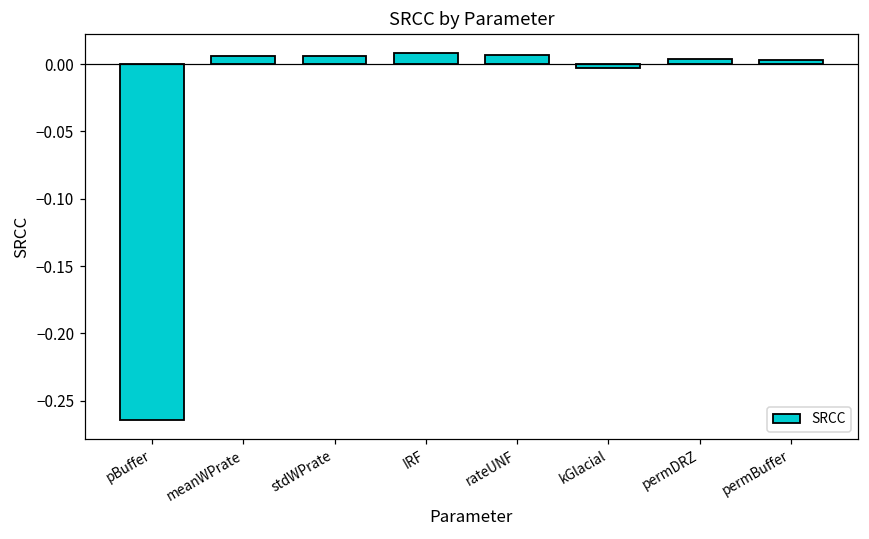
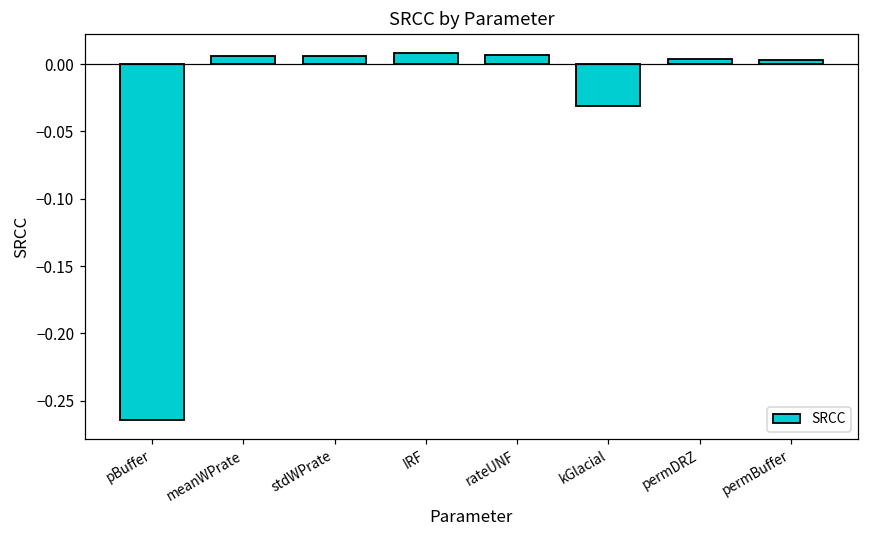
kGlacial: -0.003 -> -0.031
